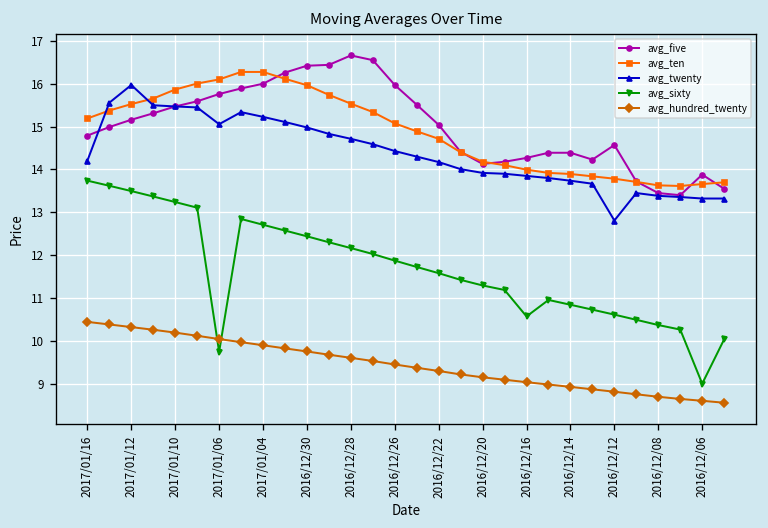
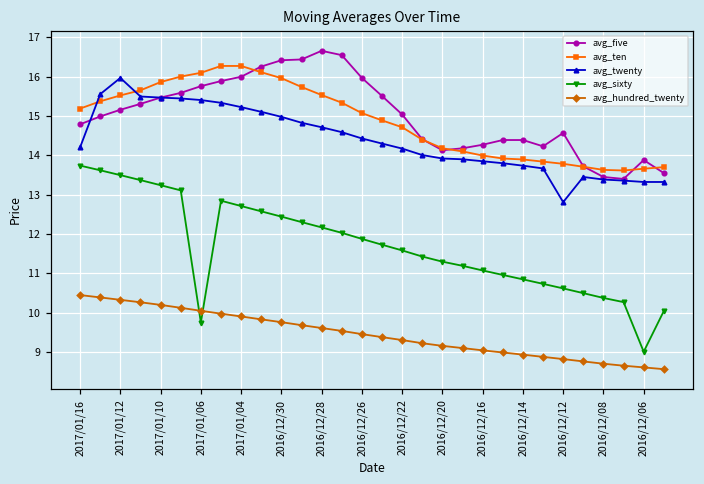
avg_twenty, 2017/01/06: 15.1 -> 15.4
avg_sixty, 2016/12/16: 10.6 -> 11.1
